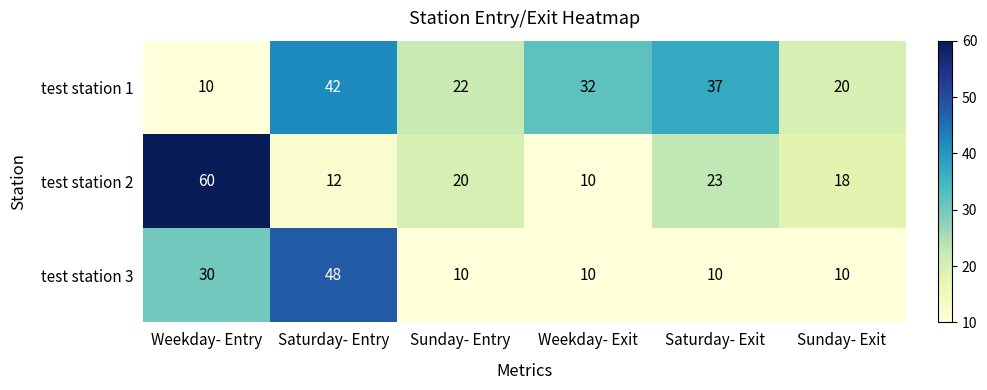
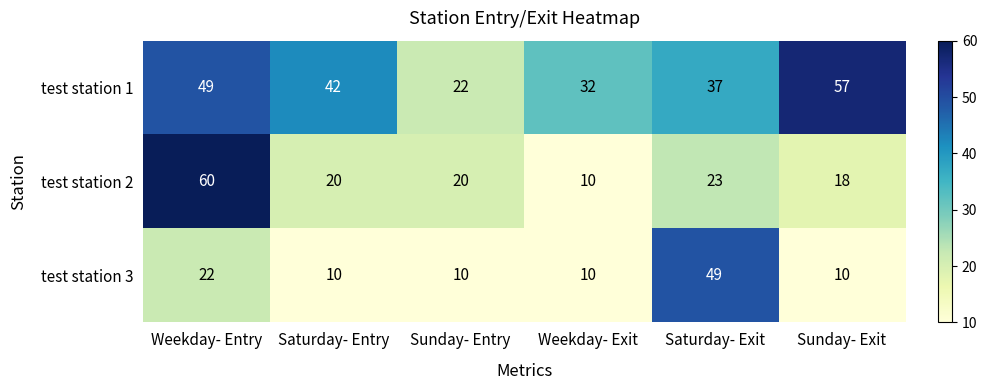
test station 1, Weekday- Entry: 10 -> 49
test station 1, Sunday- Exit: 20 -> 57
test station 2, Saturday- Entry: 12 -> 20
test station 3, Weekday- Entry: 30 -> 22
test station 3, Saturday- Entry: 48 -> 10
test station 3, Saturday- Exit: 10 -> 49
